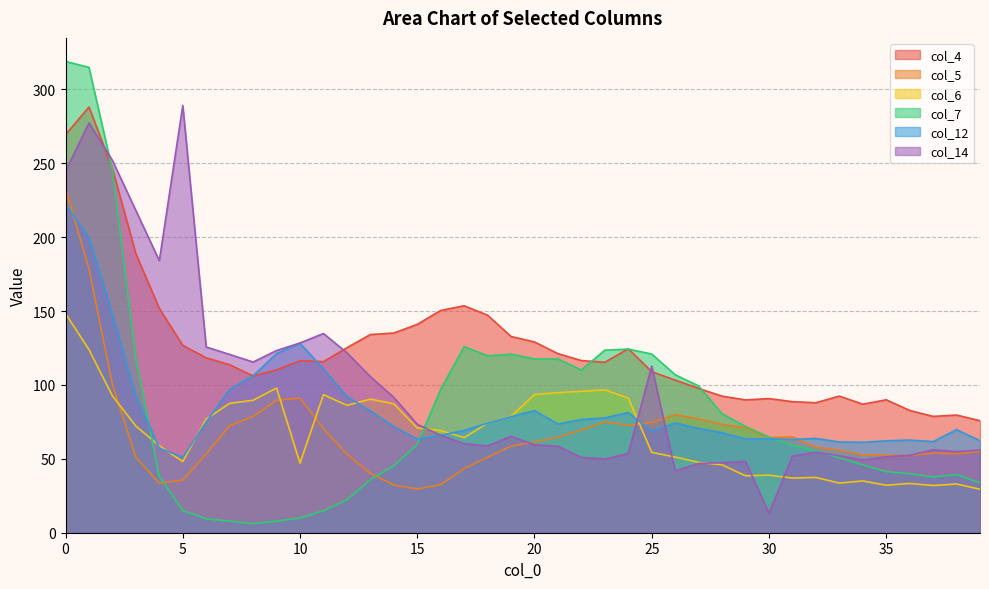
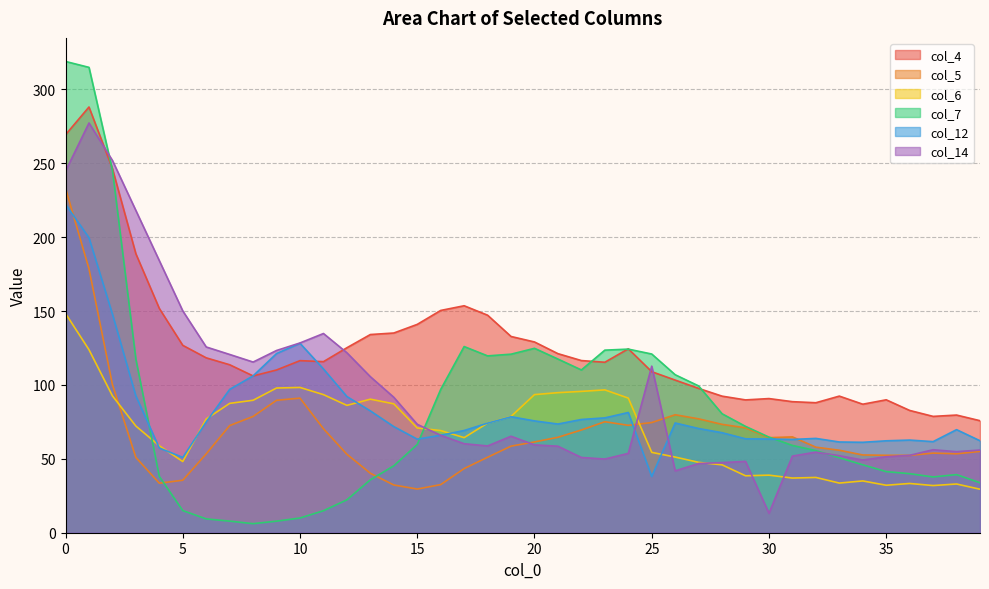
col_14, 5: 289 -> 150
col_6, 10: 47 -> 98
col_7, 20: 118 -> 125
col_12, 20: 83 -> 76
col_12, 25: 69 -> 38
